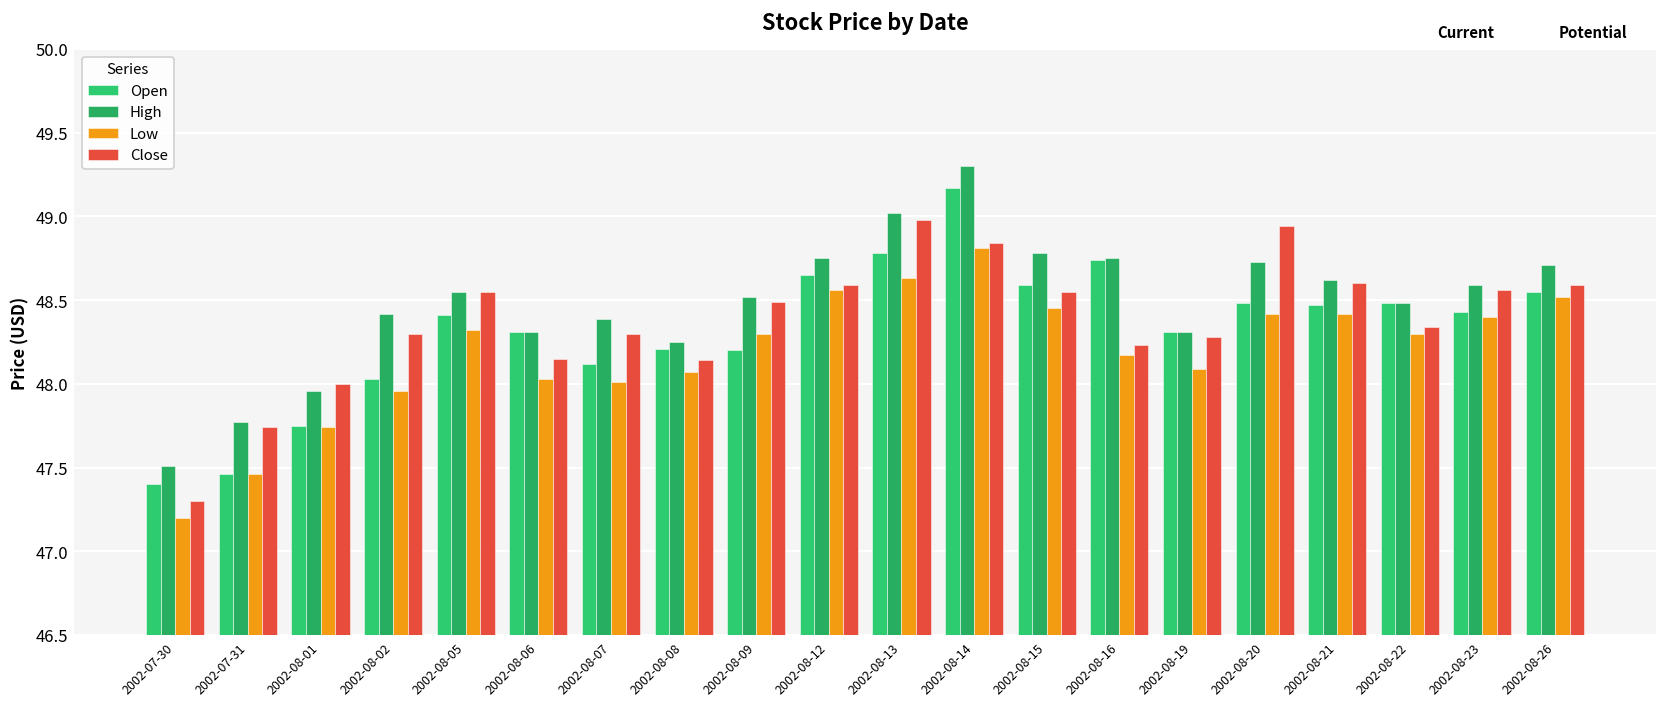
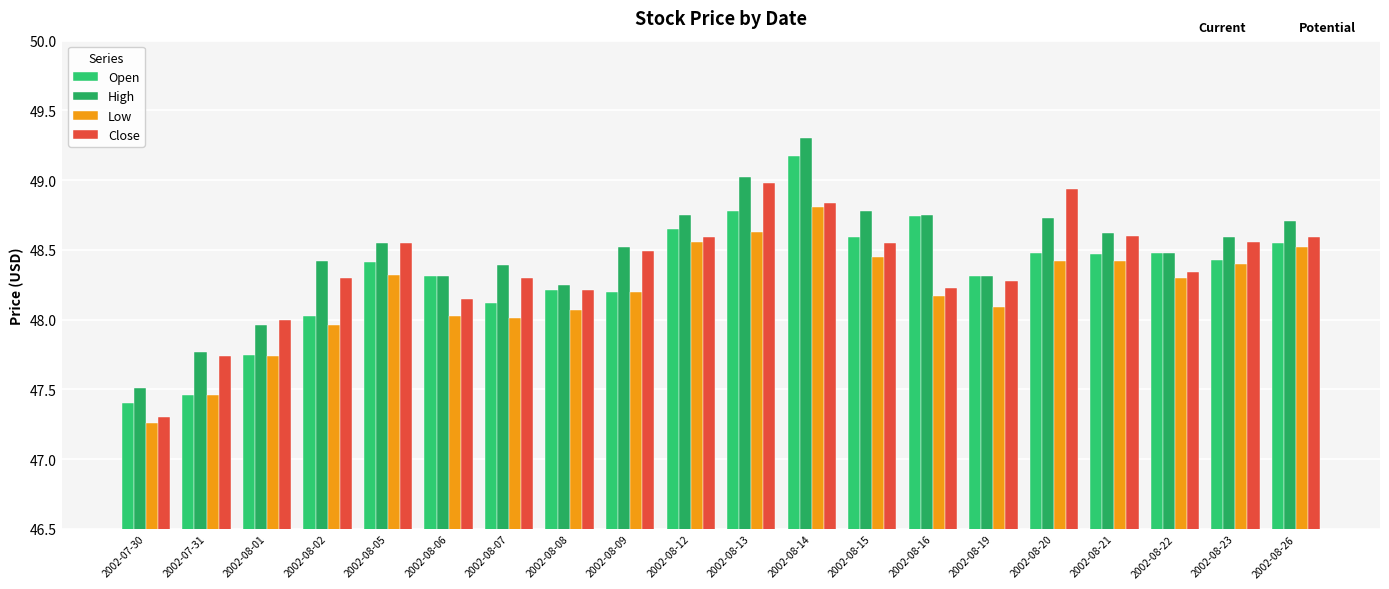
Low, 2002-07-30: 47.20 -> 47.26
Close, 2002-08-08: 48.14 -> 48.21
Low, 2002-08-09: 48.3 -> 48.2
